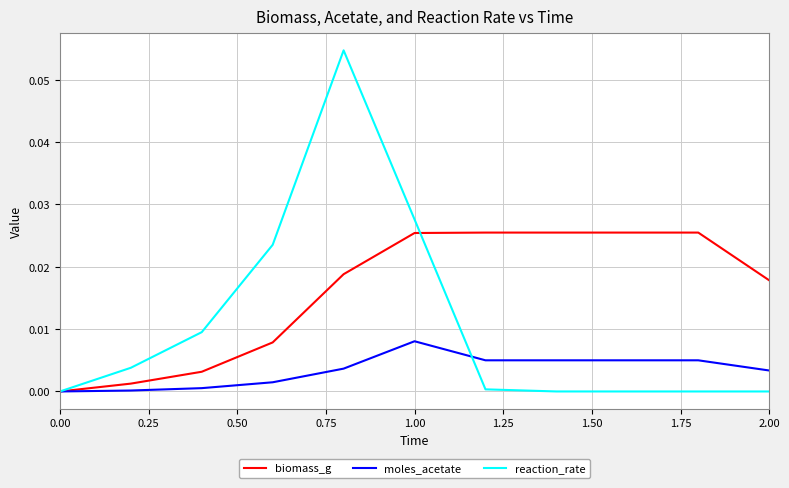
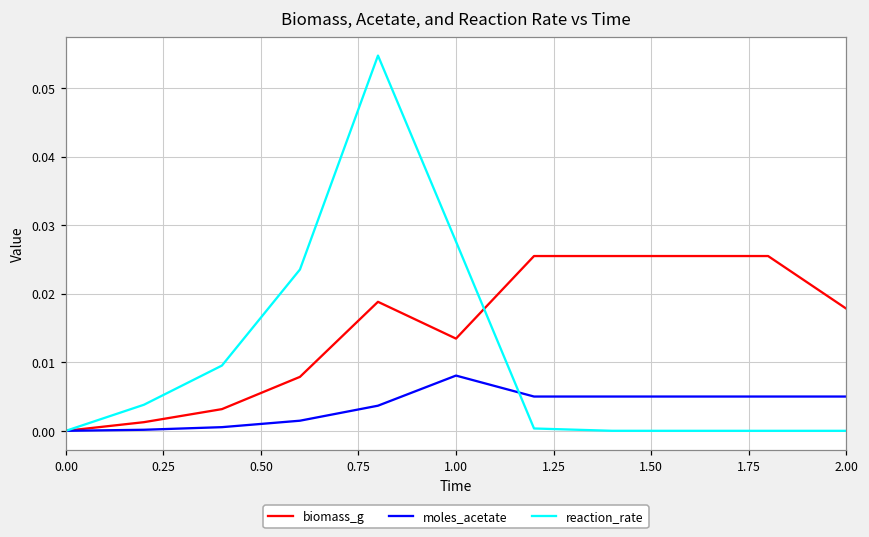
biomass_g, 1.00: 0.025 -> 0.013
moles_acetate, 2.00: 0.003 -> 0.005
